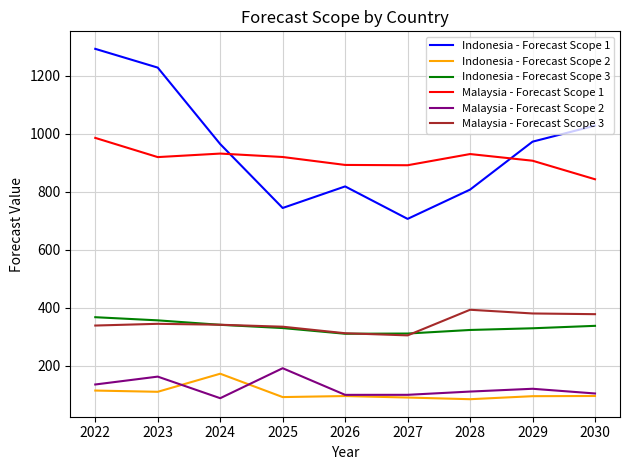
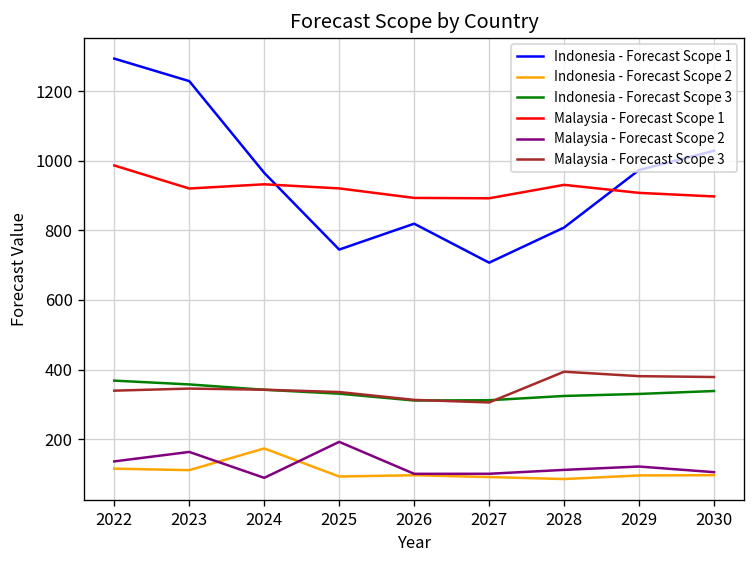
Malaysia - Forecast Scope 1, 2030: 840 -> 900
